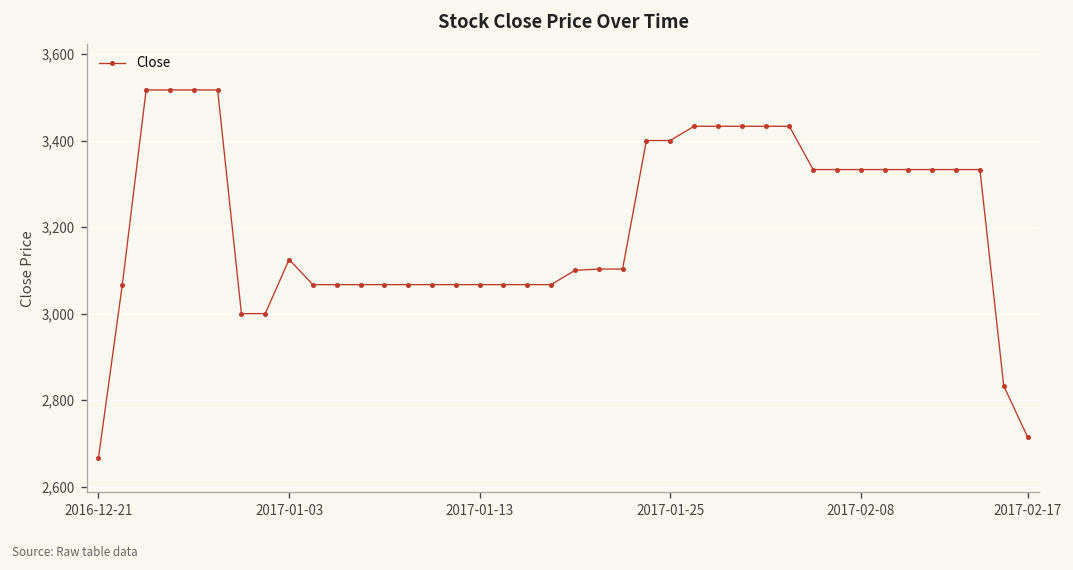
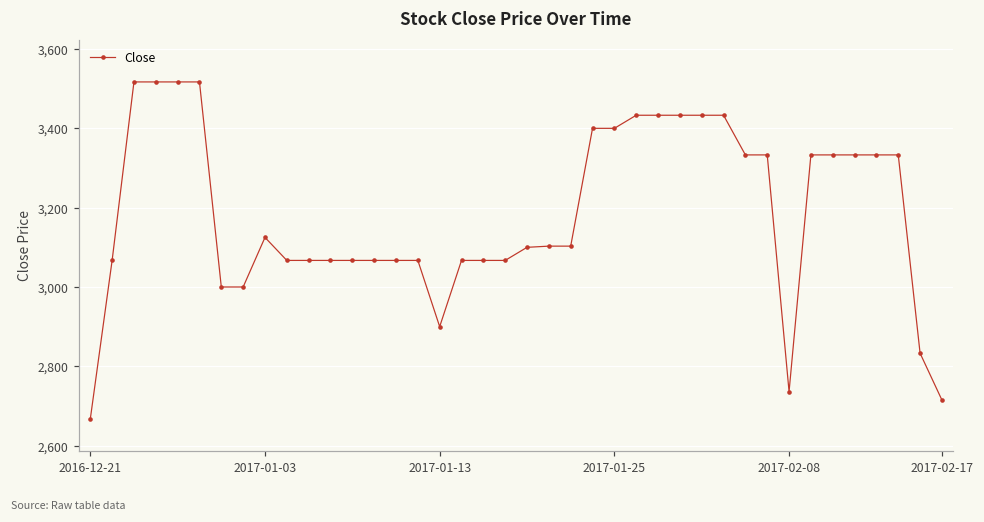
2017-01-13: 3,070 -> 2,900
2017-02-08: 3,330 -> 2,740
